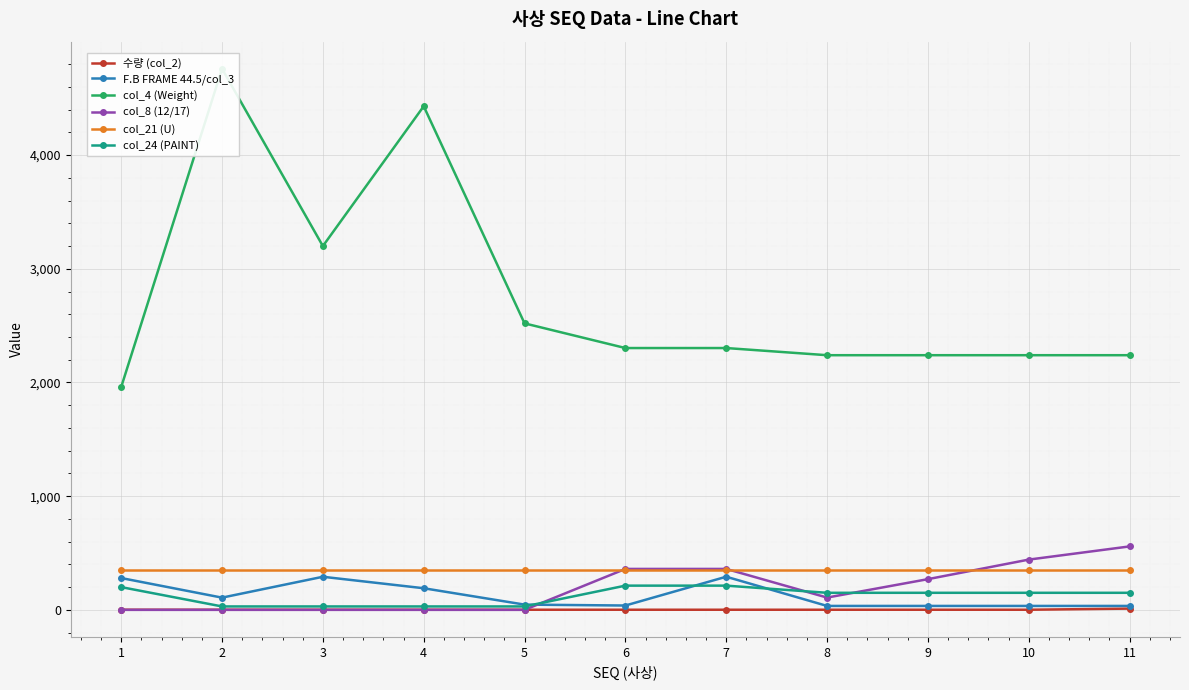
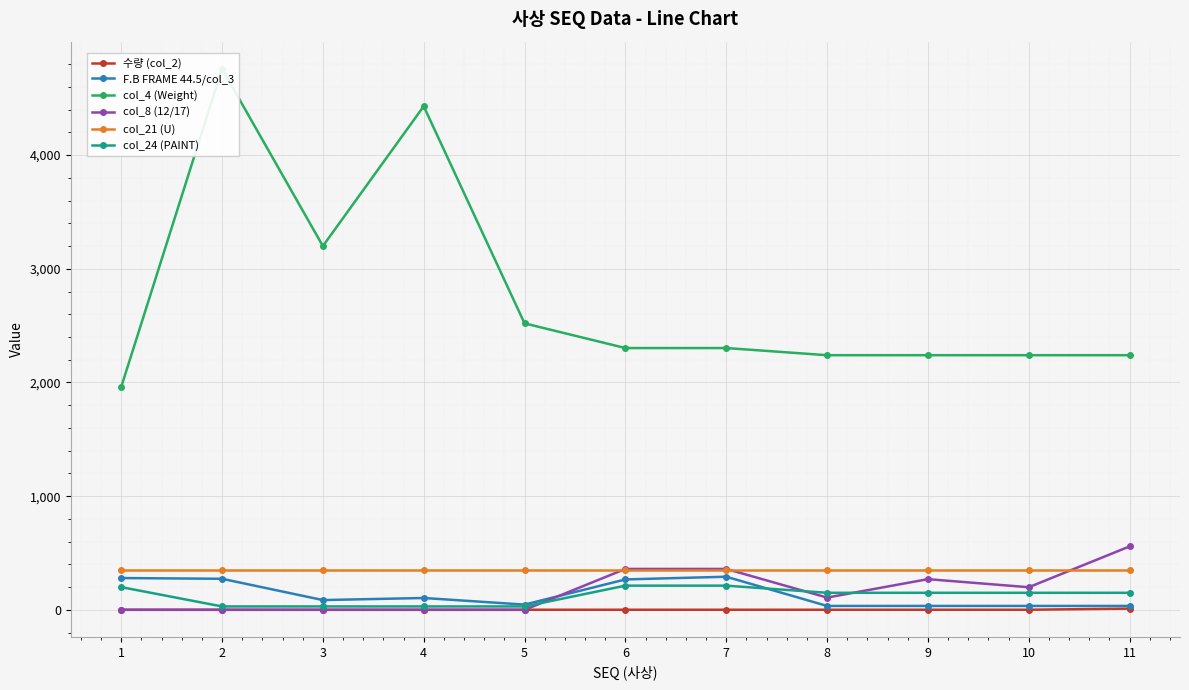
F.B FRAME 44.5/col_3, 2: 110 -> 270
F.B FRAME 44.5/col_3, 3: 290 -> 90
F.B FRAME 44.5/col_3, 4: 190 -> 100
F.B FRAME 44.5/col_3, 6: 40 -> 270
col_8 (12/17), 10: 440 -> 200
